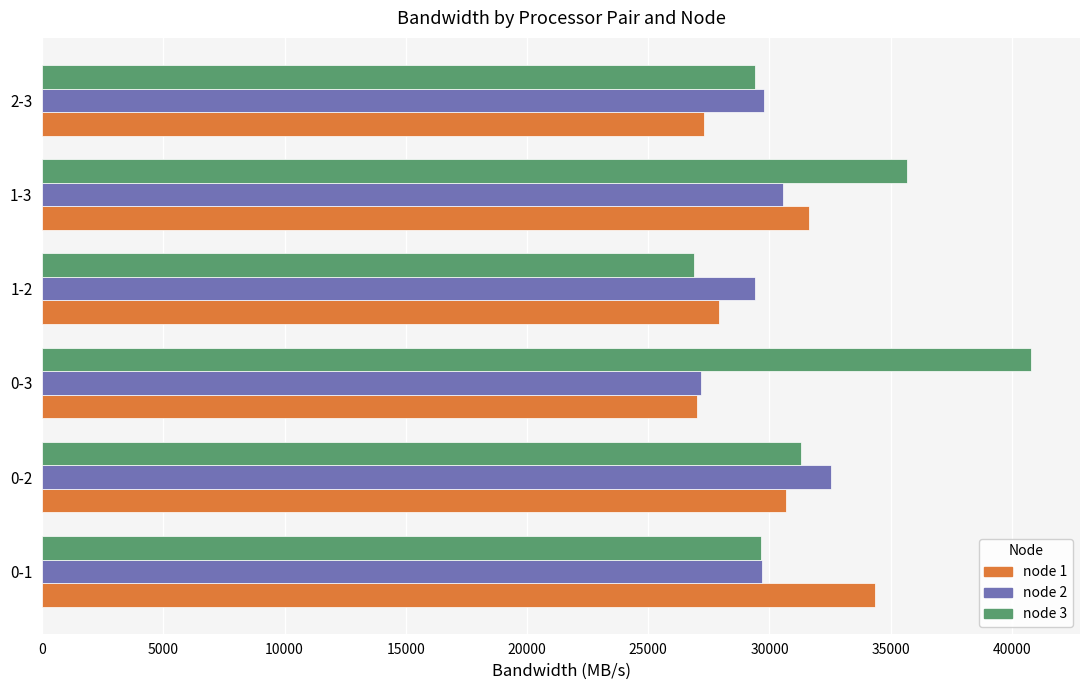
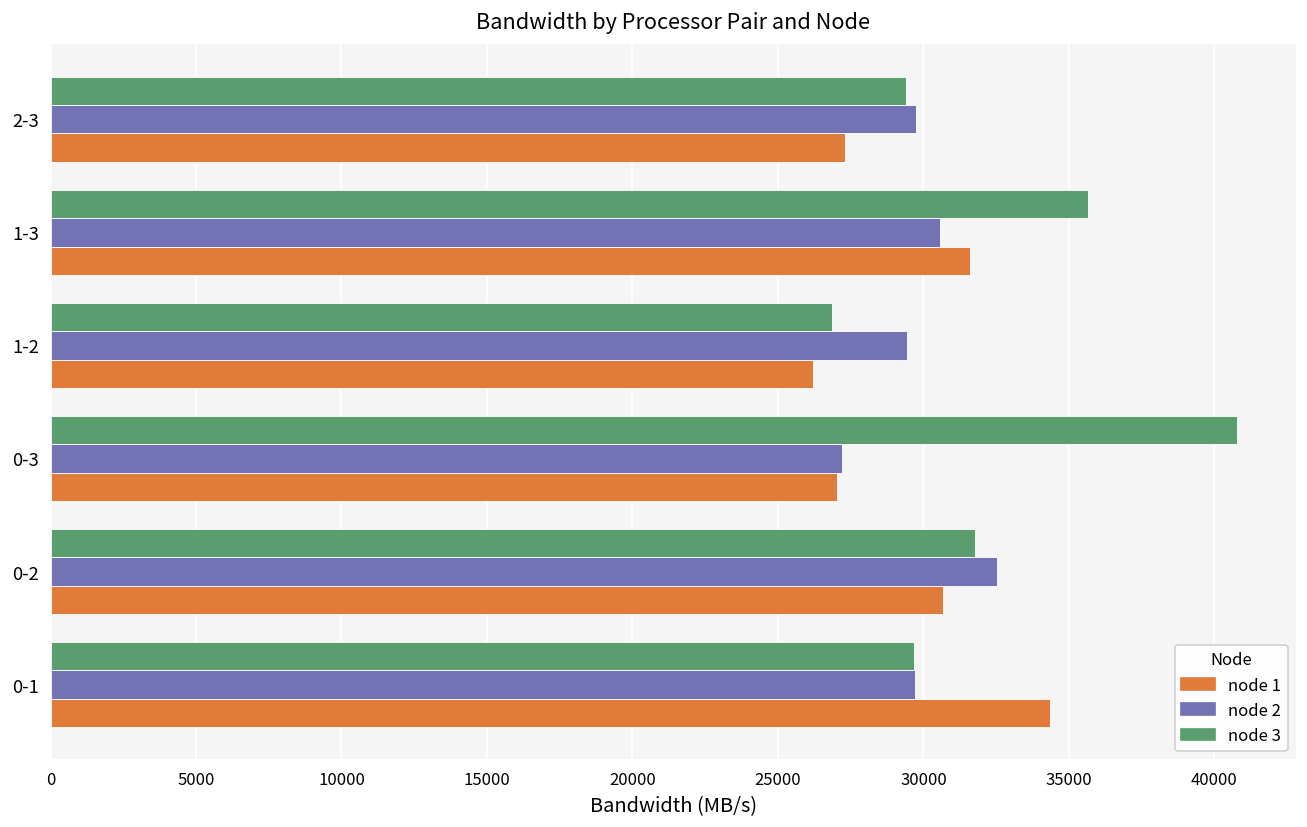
node 1, 1-2: 27900 -> 26200
node 3, 0-2: 31300 -> 31800
